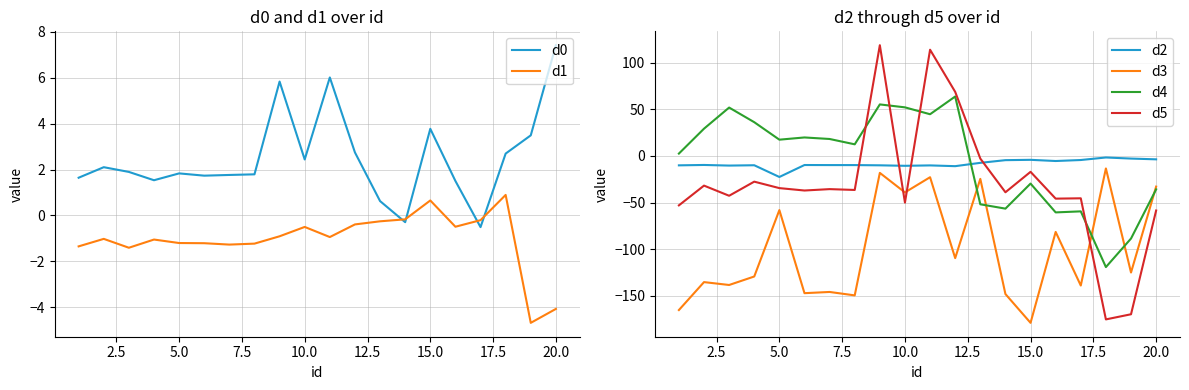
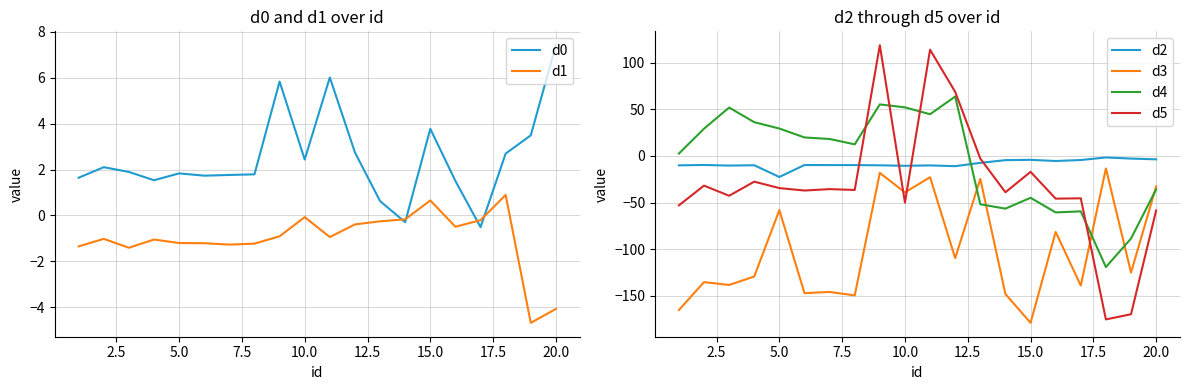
d0 and d1 over id, d1, 10.0: -0.5 -> -0.1
d2 through d5 over id, d4, 5.0: 20 -> 30
d2 through d5 over id, d4, 15.0: -30 -> -40
